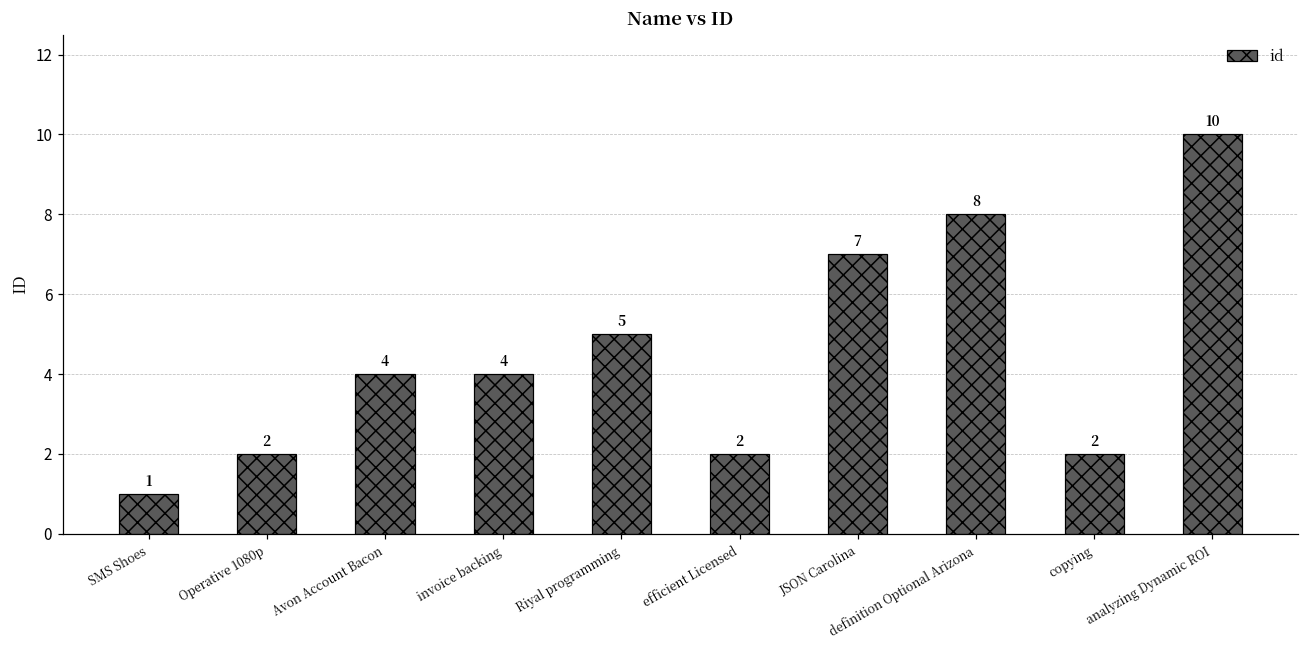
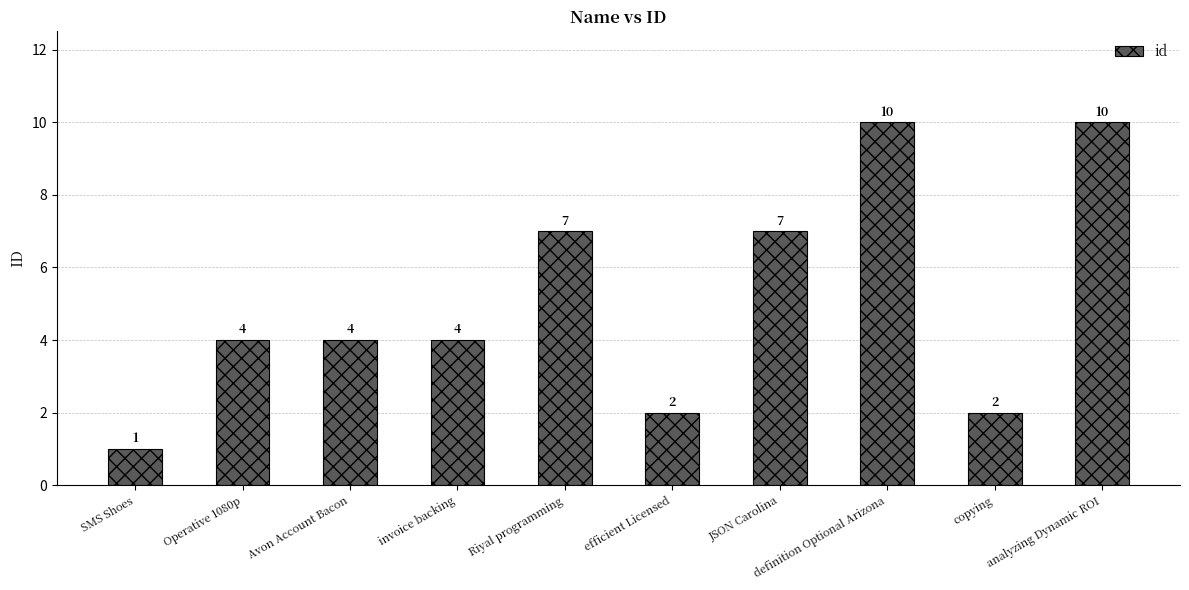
Operative 1080p: 2 -> 4
Riyal programming: 5 -> 7
definition Optional Arizona: 8 -> 10
